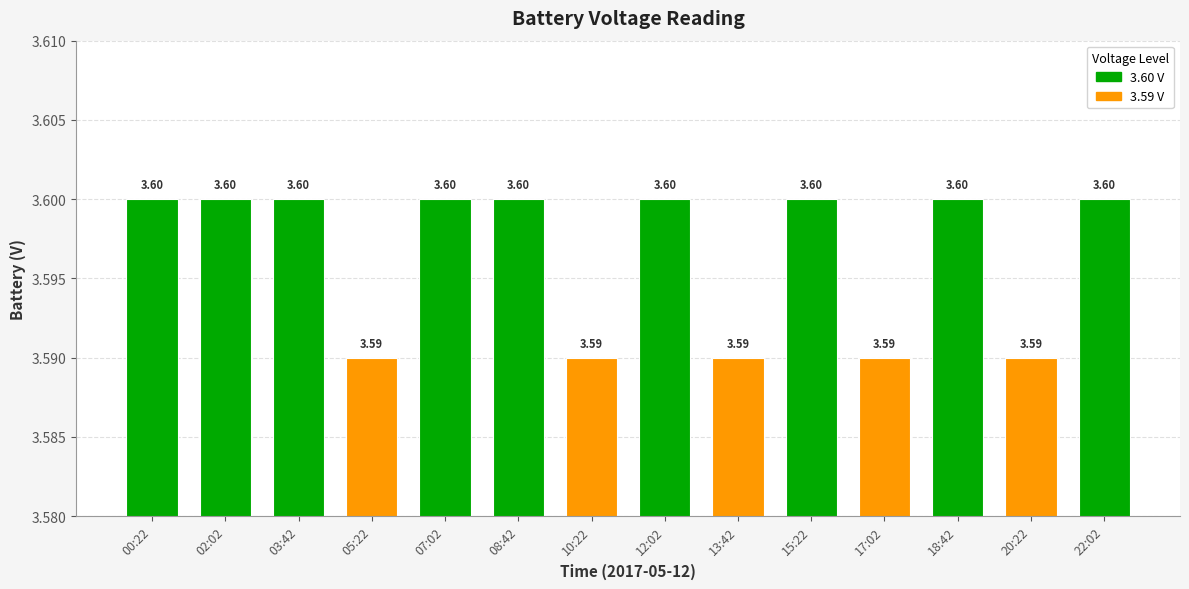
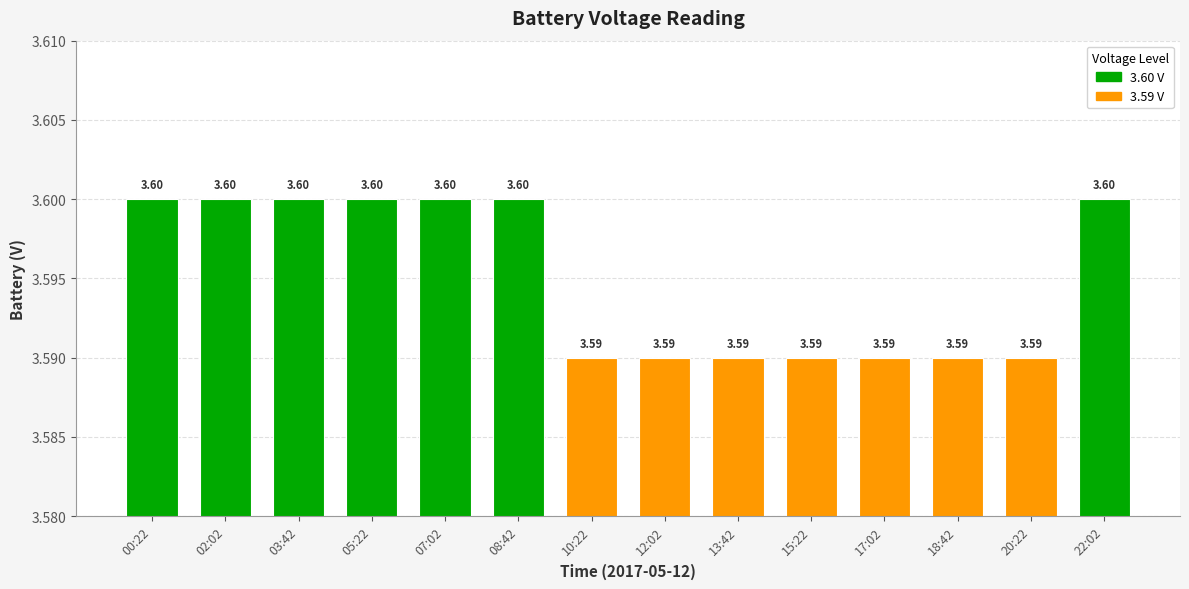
05:22: 3.59 -> 3.60
12:02: 3.60 -> 3.59
15:22: 3.60 -> 3.59
18:42: 3.60 -> 3.59
